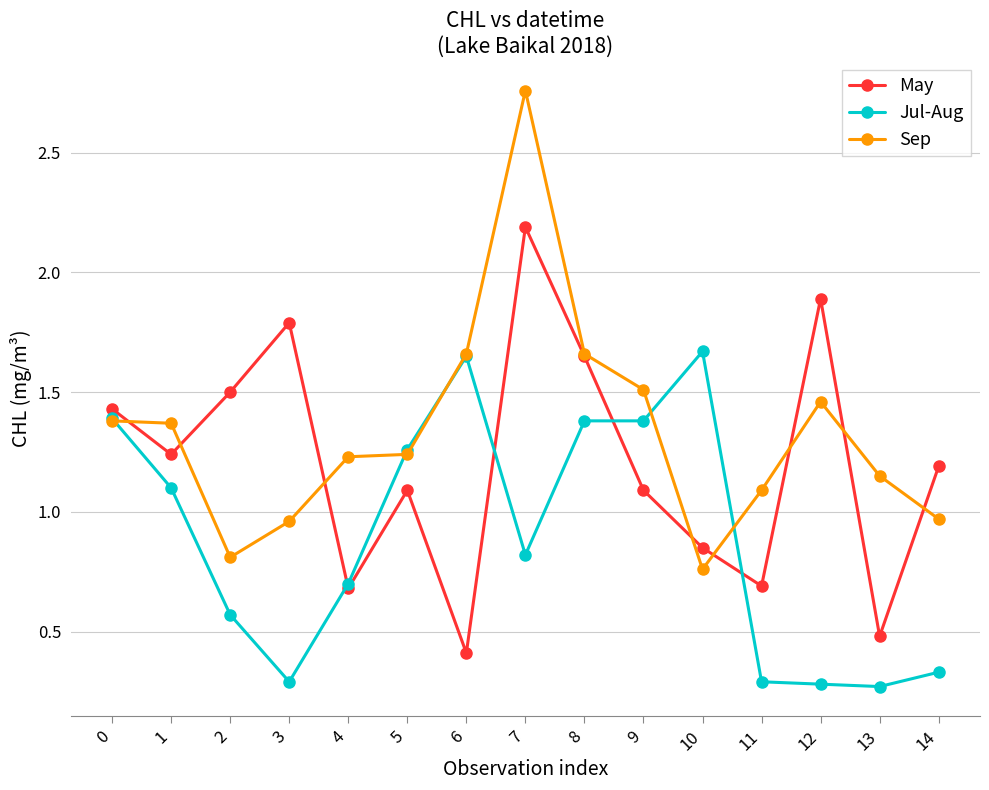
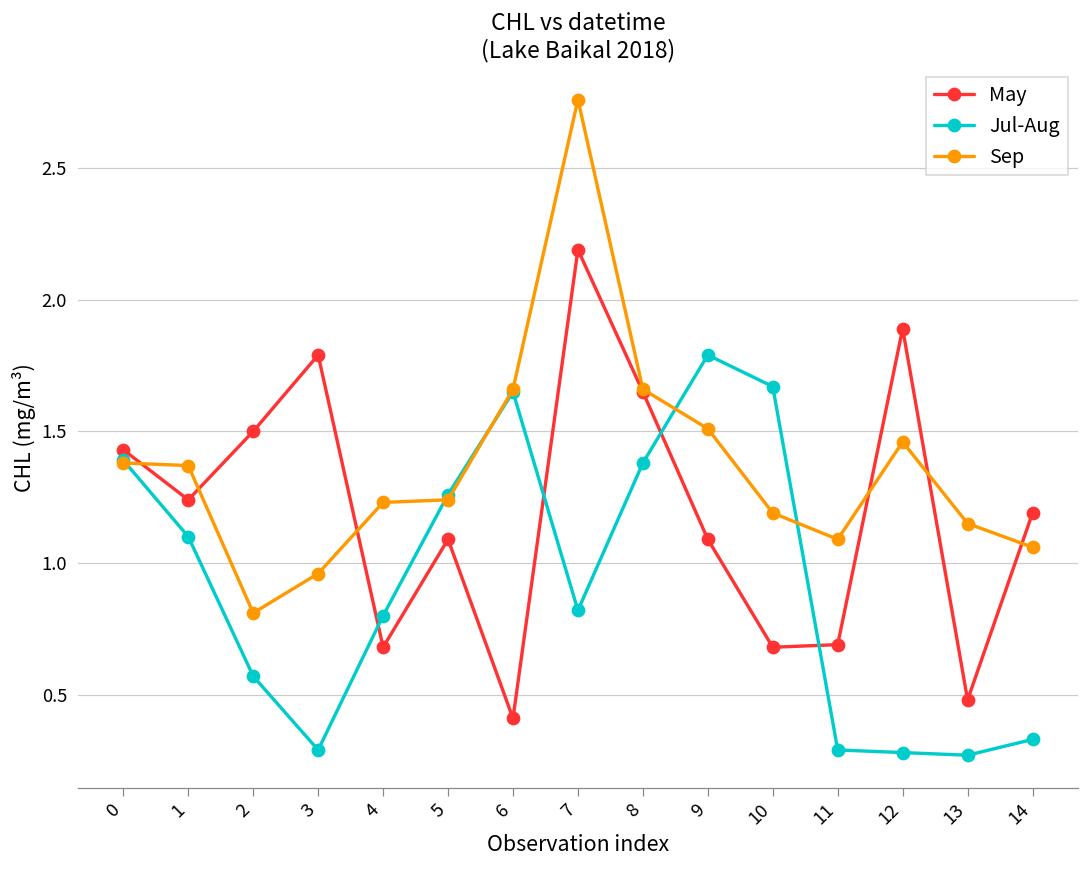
Jul-Aug, 4: 0.7 -> 0.8
Jul-Aug, 9: 1.38 -> 1.79
May, 10: 0.85 -> 0.68
Sep, 10: 0.76 -> 1.19
Sep, 14: 0.97 -> 1.06
